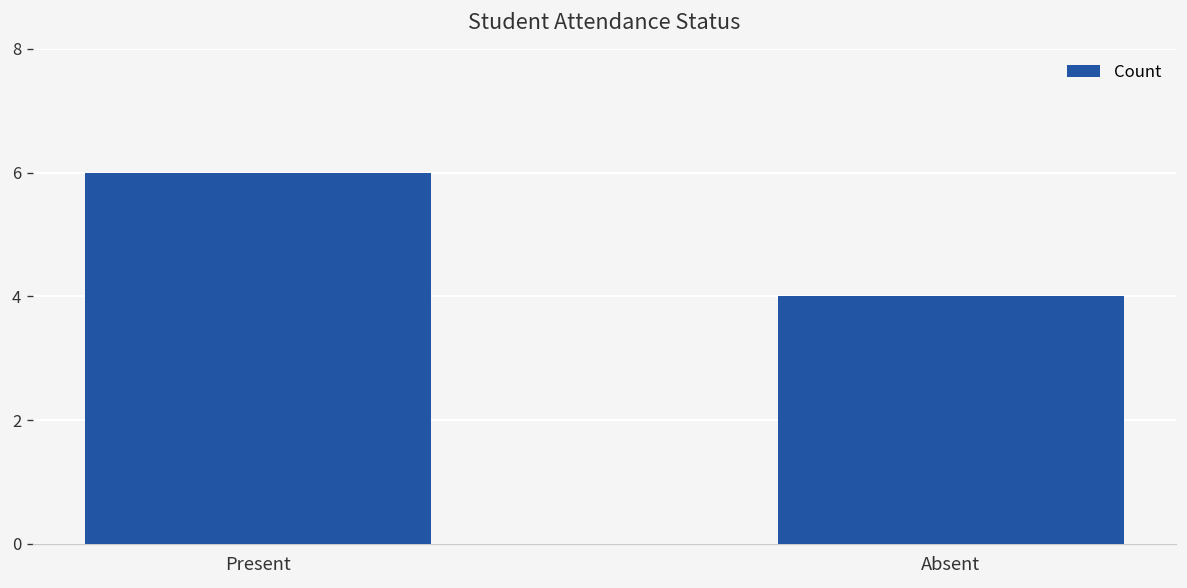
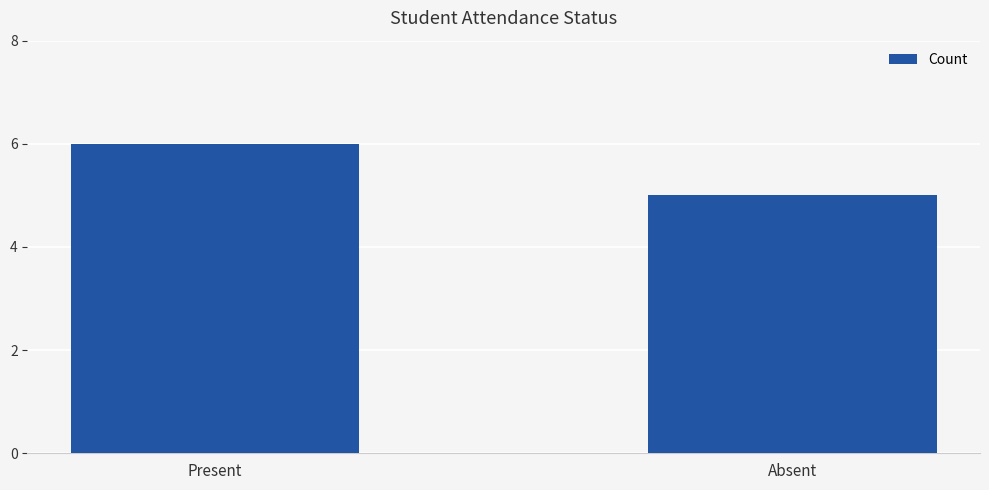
Absent: 4 -> 5
